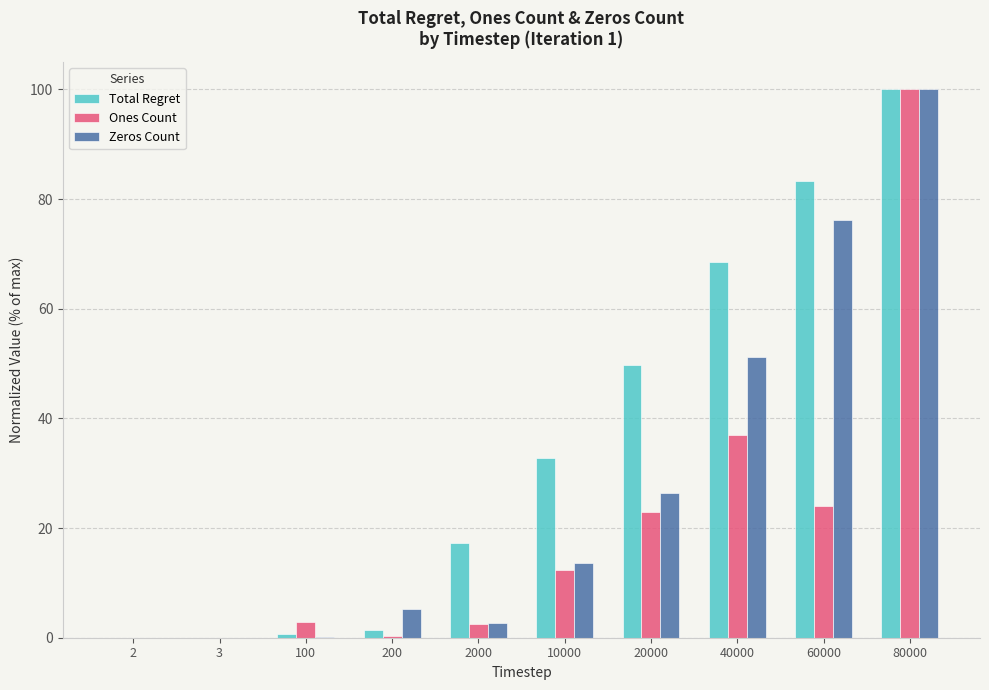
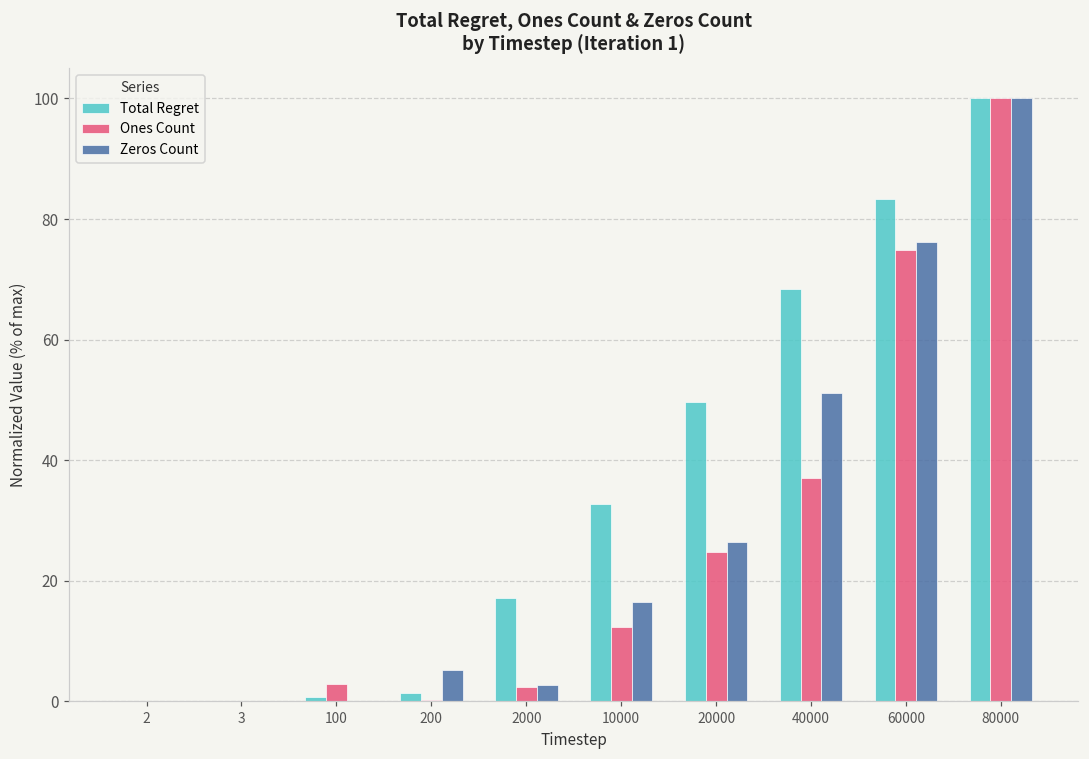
Zeros Count, 10000: 14 -> 16
Ones Count, 20000: 23 -> 25
Ones Count, 60000: 24 -> 75
